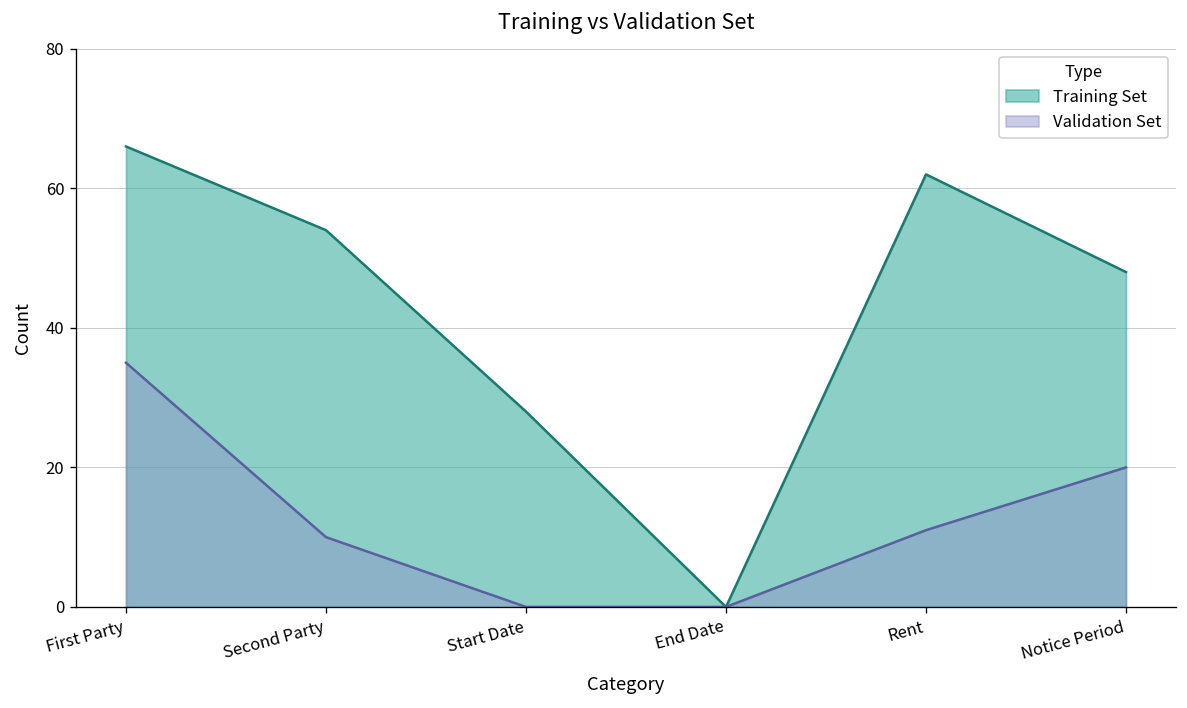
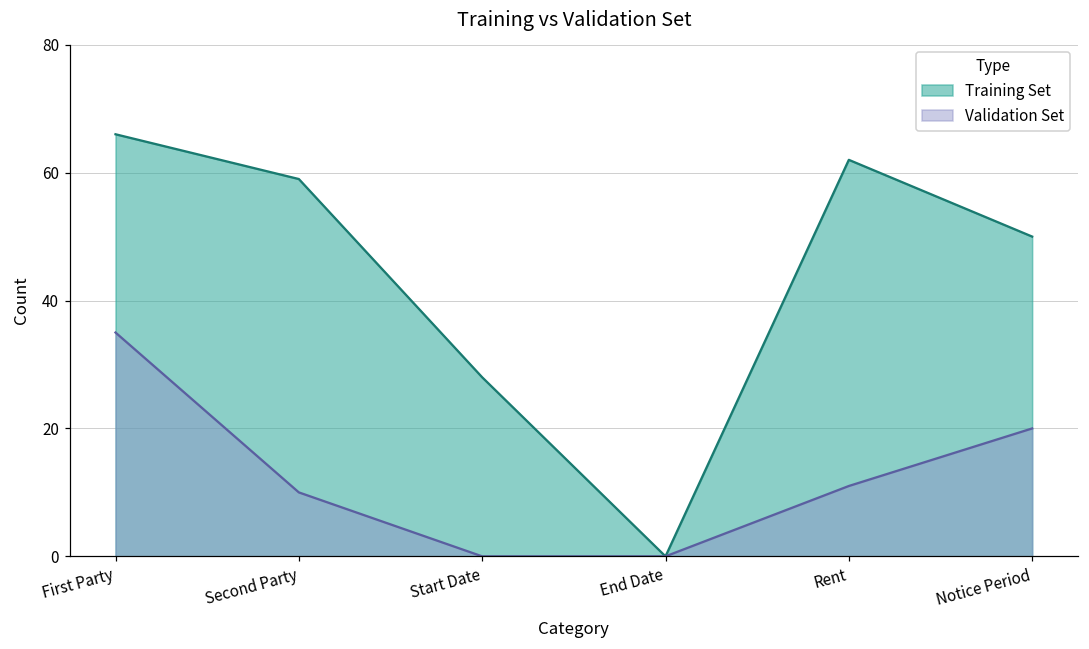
Training Set, Second Party: 54 -> 59
Training Set, Notice Period: 48 -> 50
